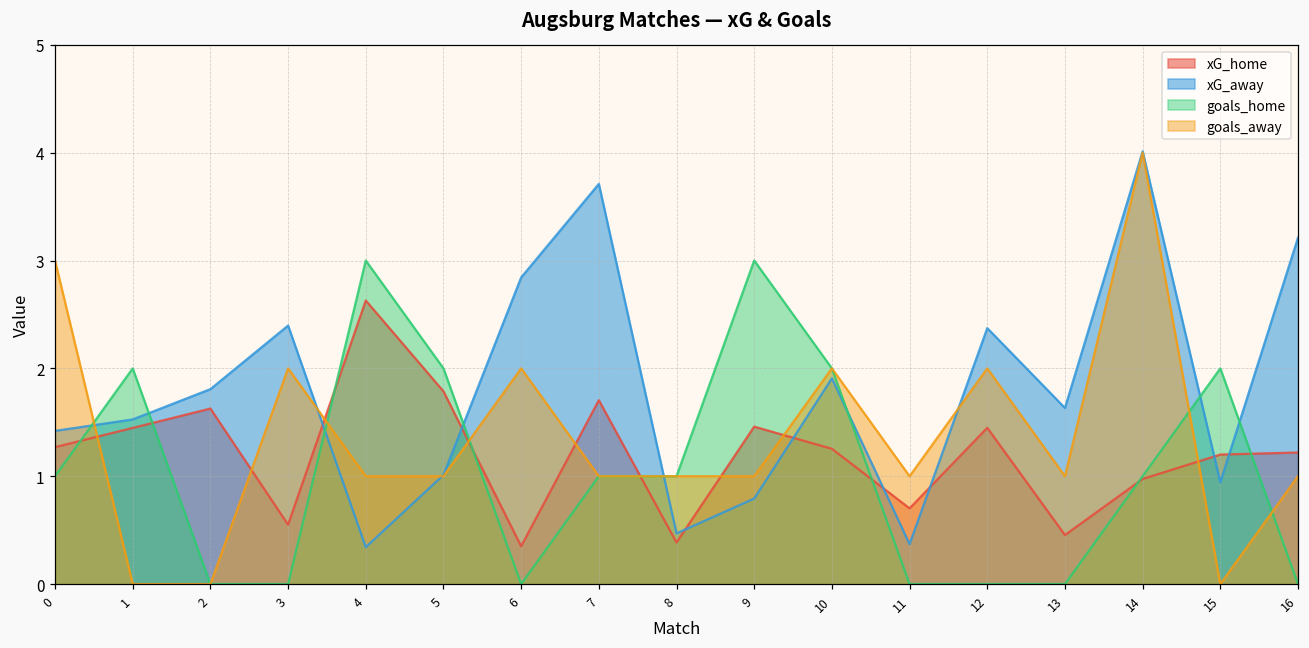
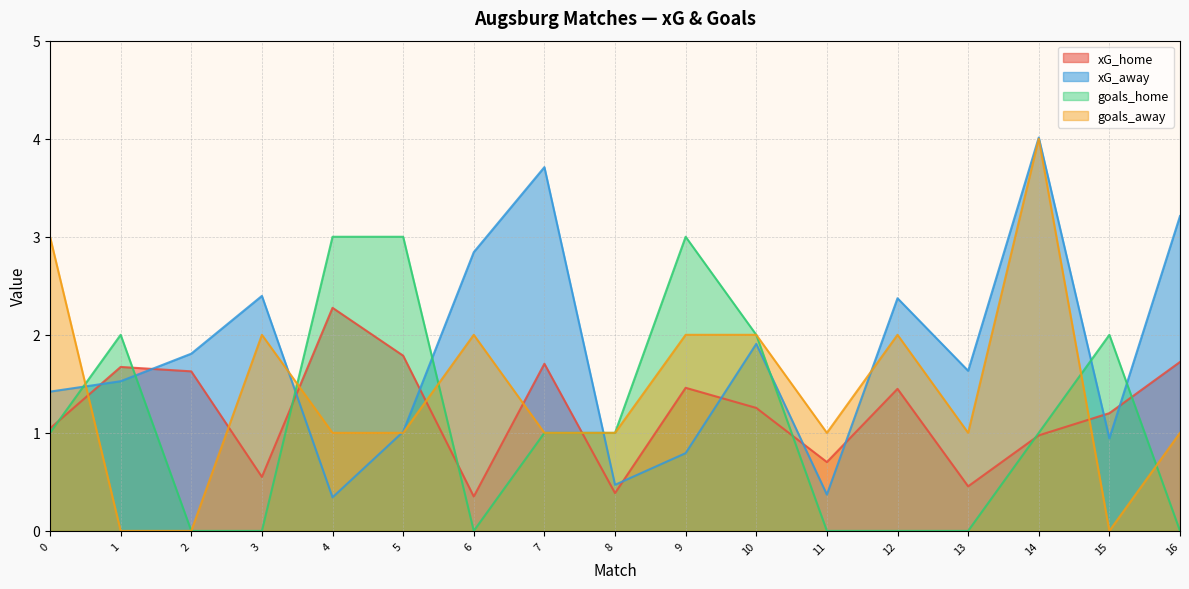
xG_home, 0: 1.3 -> 1.0
xG_home, 1: 1.4 -> 1.7
xG_home, 4: 2.6 -> 2.3
goals_home, 5: 2 -> 3
goals_away, 9: 1 -> 2
xG_home, 16: 1.2 -> 1.7
